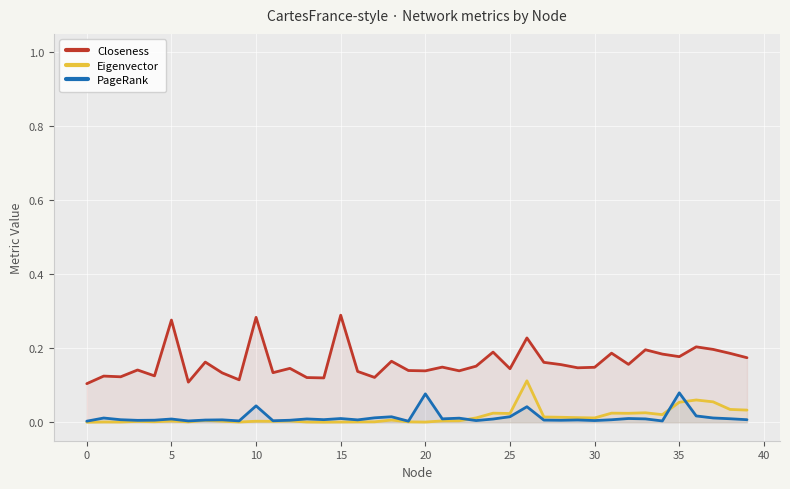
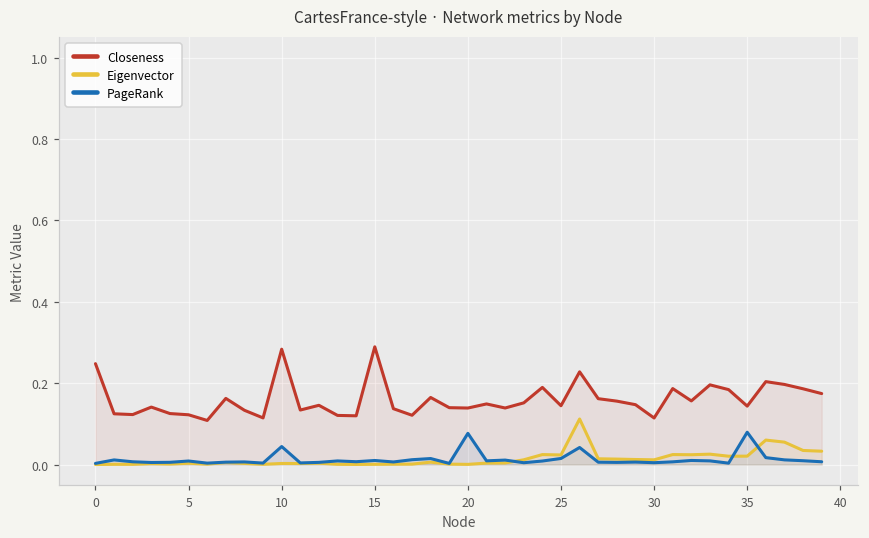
Closeness, 0: 0.10 -> 0.25
Closeness, 5: 0.28 -> 0.12
Closeness, 30: 0.15 -> 0.11
Closeness, 35: 0.18 -> 0.14
Eigenvector, 35: 0.05 -> 0.02
